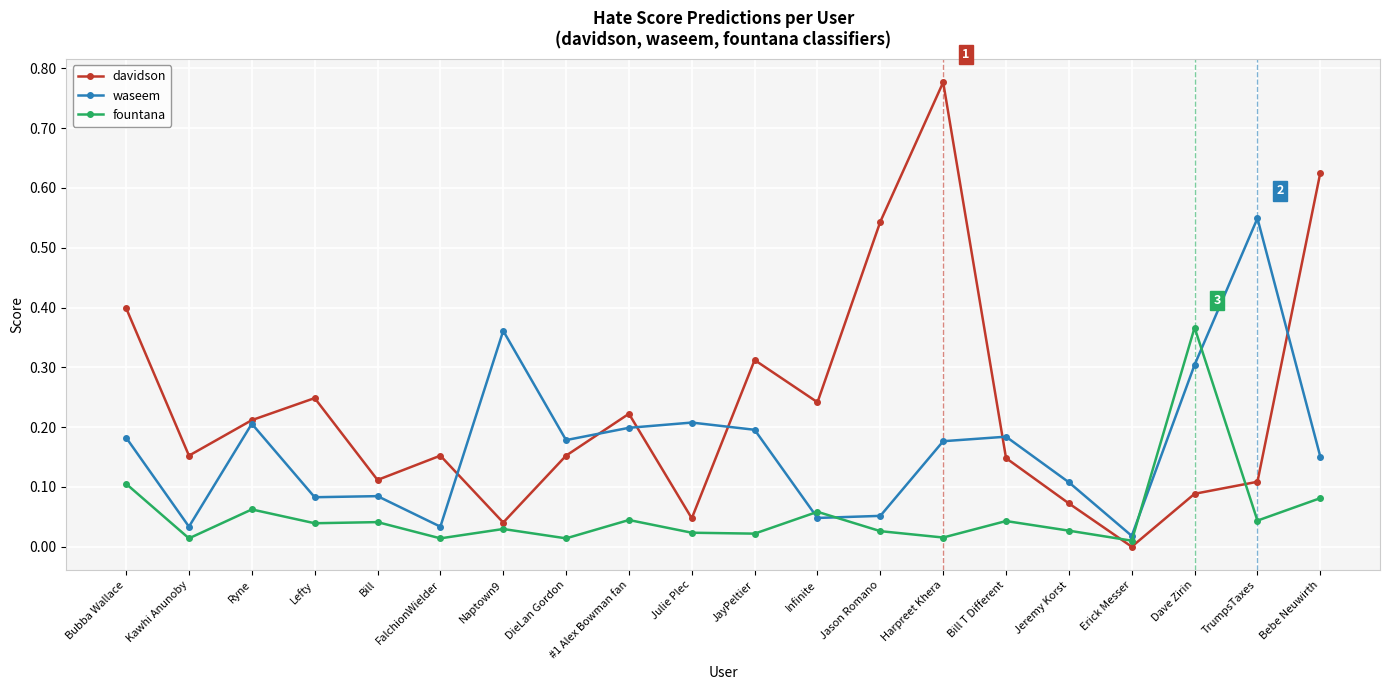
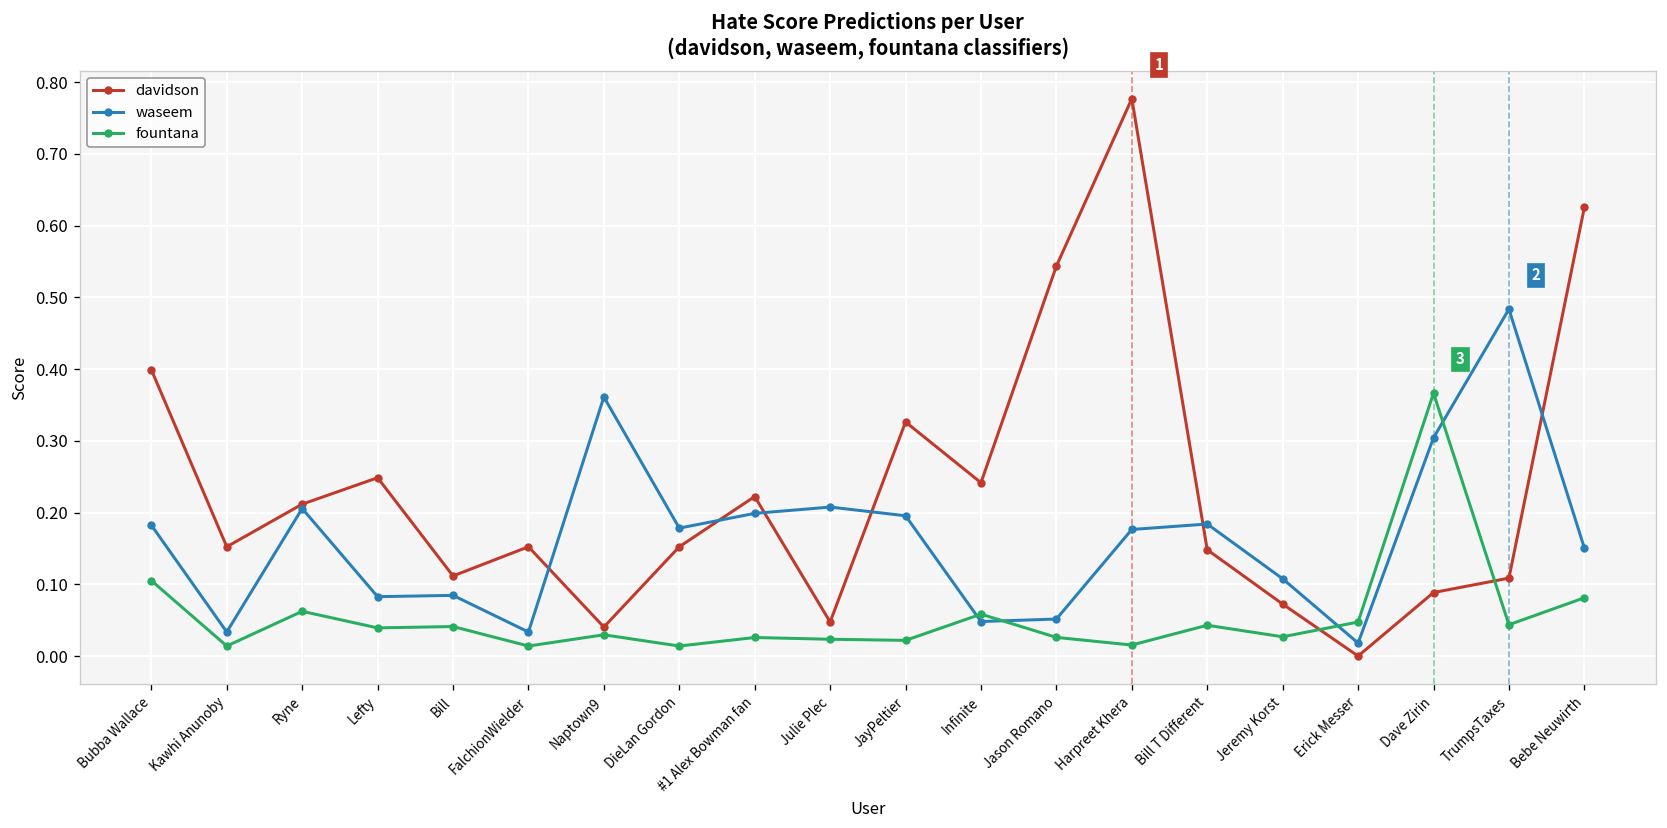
fountana, #1 Alex Bowman fan: 0.04 -> 0.03
davidson, JayPeltier: 0.31 -> 0.33
fountana, Erick Messer: 0.01 -> 0.05
waseem, TrumpsTaxes: 0.55 -> 0.48
